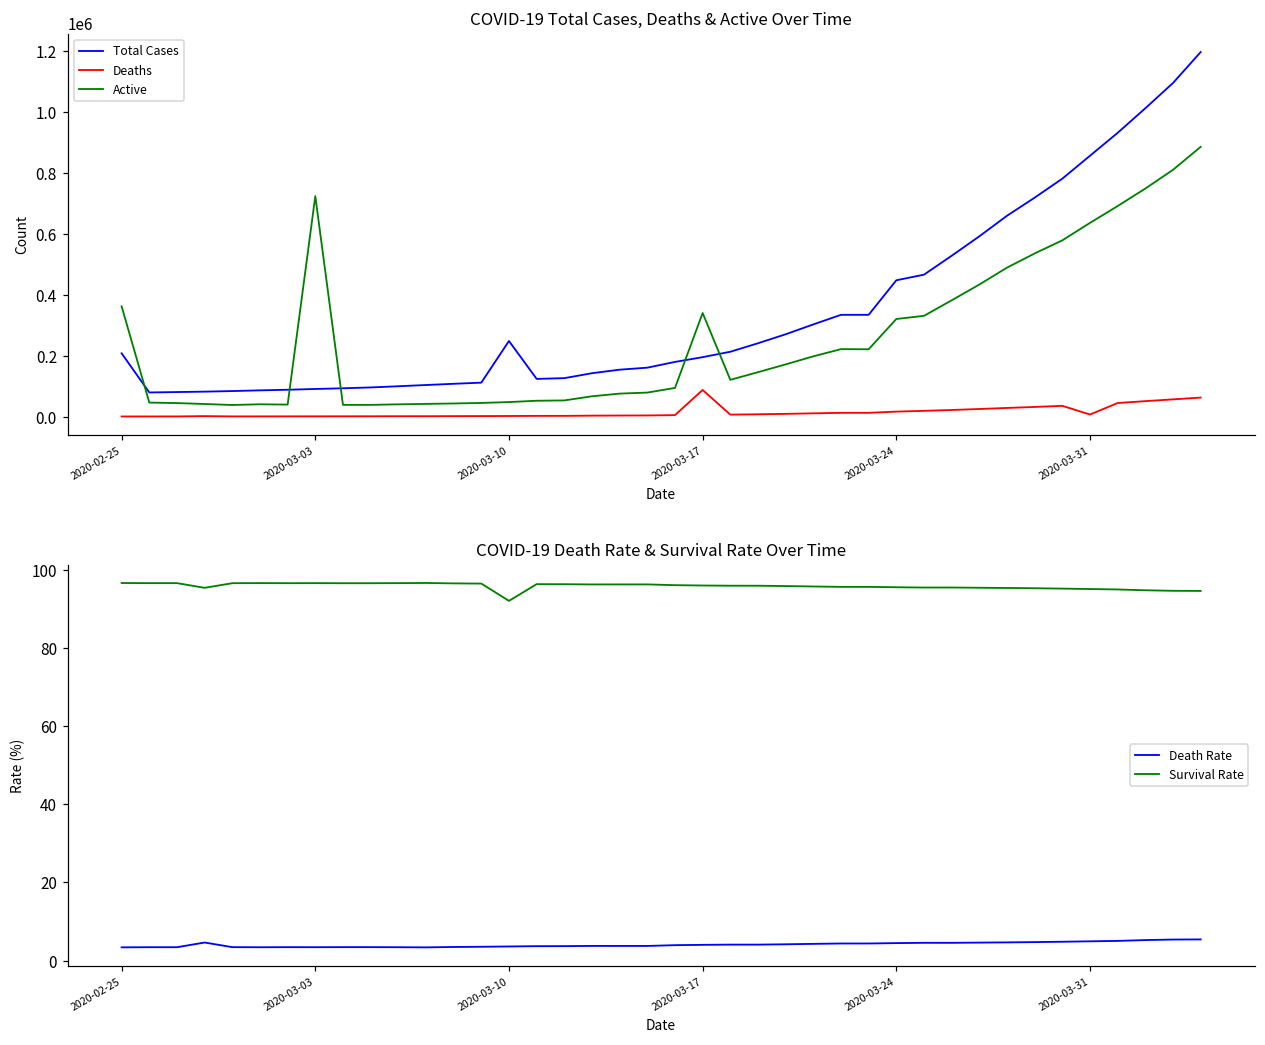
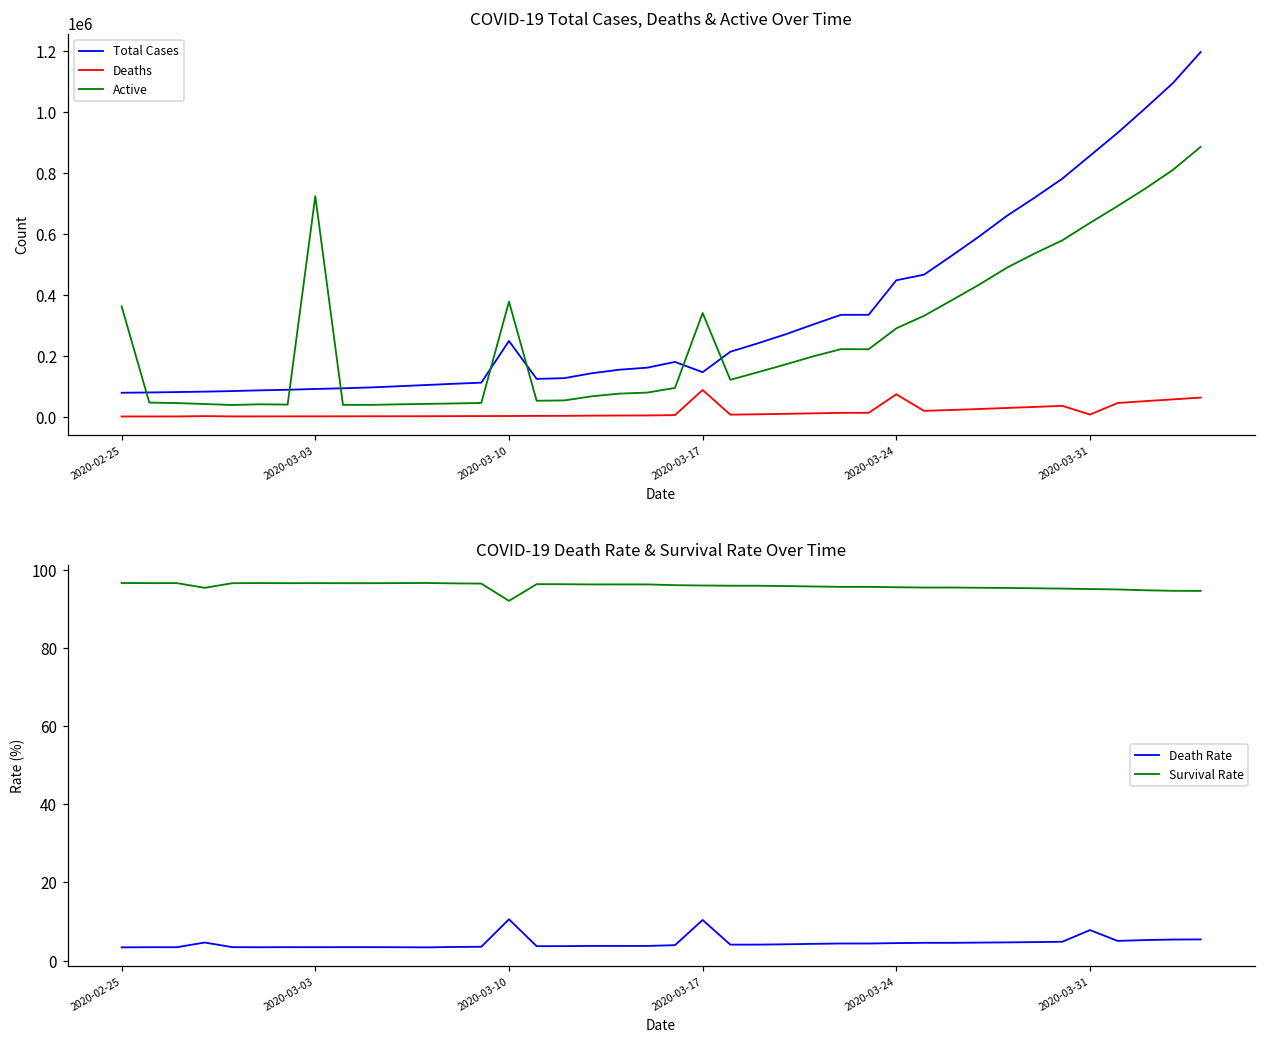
COVID-19 Total Cases, Deaths & Active Over Time, Total Cases, 2020-02-25: 210000 -> 80000
COVID-19 Total Cases, Deaths & Active Over Time, Active, 2020-03-10: 50000 -> 380000
COVID-19 Total Cases, Deaths & Active Over Time, Total Cases, 2020-03-17: 200000 -> 150000
COVID-19 Total Cases, Deaths & Active Over Time, Deaths, 2020-03-24: 20000 -> 80000
COVID-19 Total Cases, Deaths & Active Over Time, Active, 2020-03-24: 320000 -> 290000
COVID-19 Death Rate & Survival Rate Over Time, Death Rate, 2020-03-10: 4 -> 11
COVID-19 Death Rate & Survival Rate Over Time, Death Rate, 2020-03-17: 4 -> 10
COVID-19 Death Rate & Survival Rate Over Time, Death Rate, 2020-03-31: 5 -> 8
